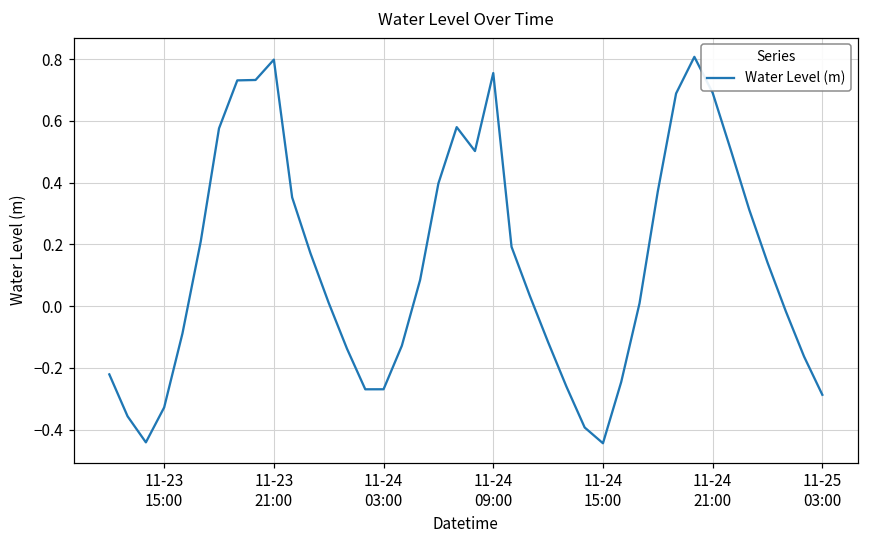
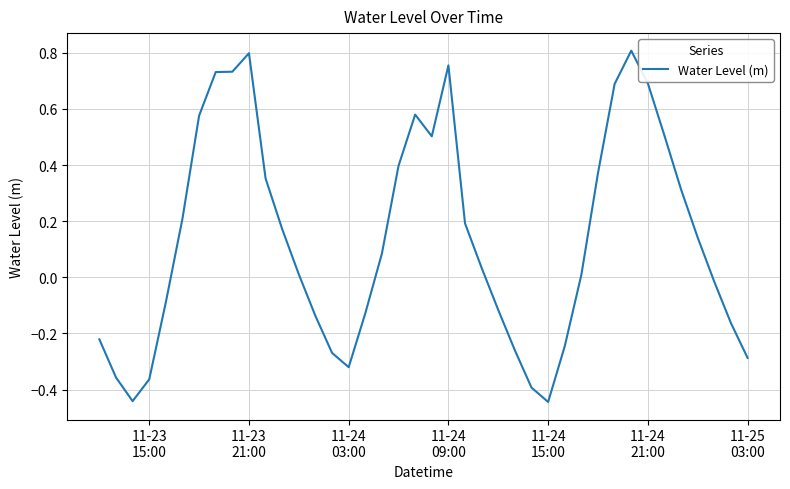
11-23 15:00: -0.33 -> -0.36
11-24 03:00: -0.27 -> -0.32
